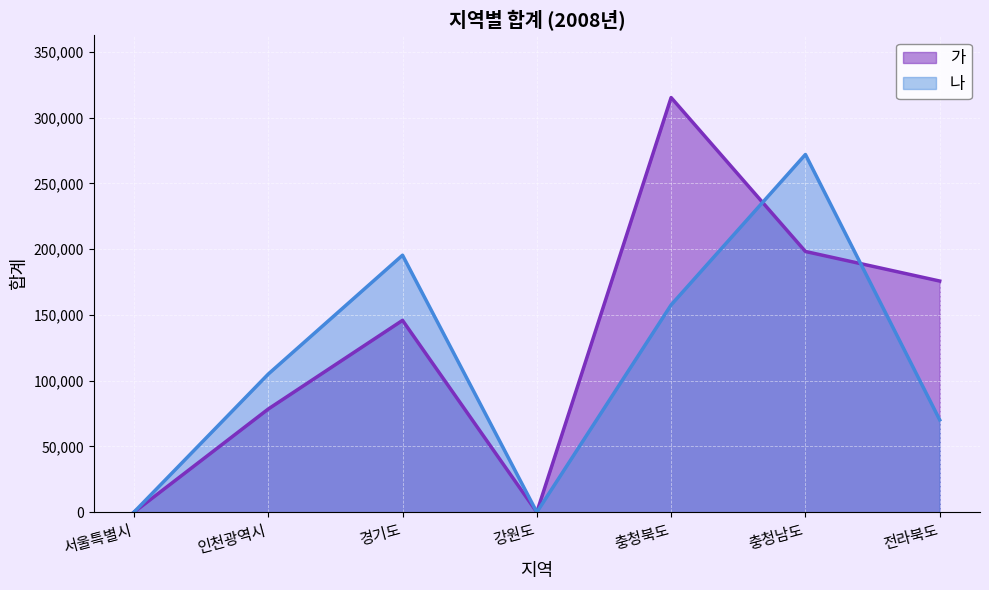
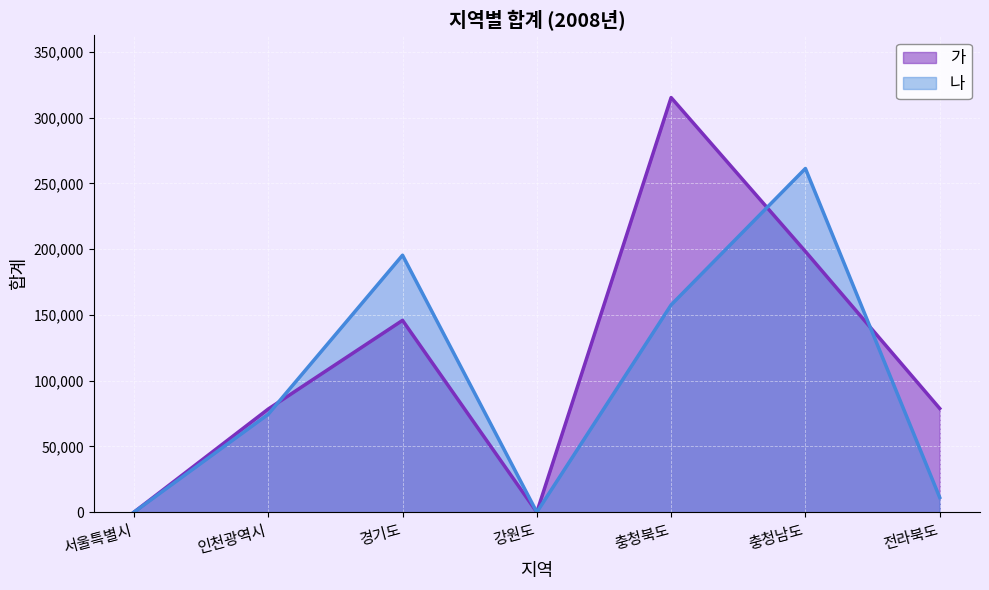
나, 인천광역시: 105,000 -> 74,000
나, 충청남도: 272,000 -> 261,000
가, 전라북도: 176,000 -> 79,000
나, 전라북도: 70,000 -> 11,000
